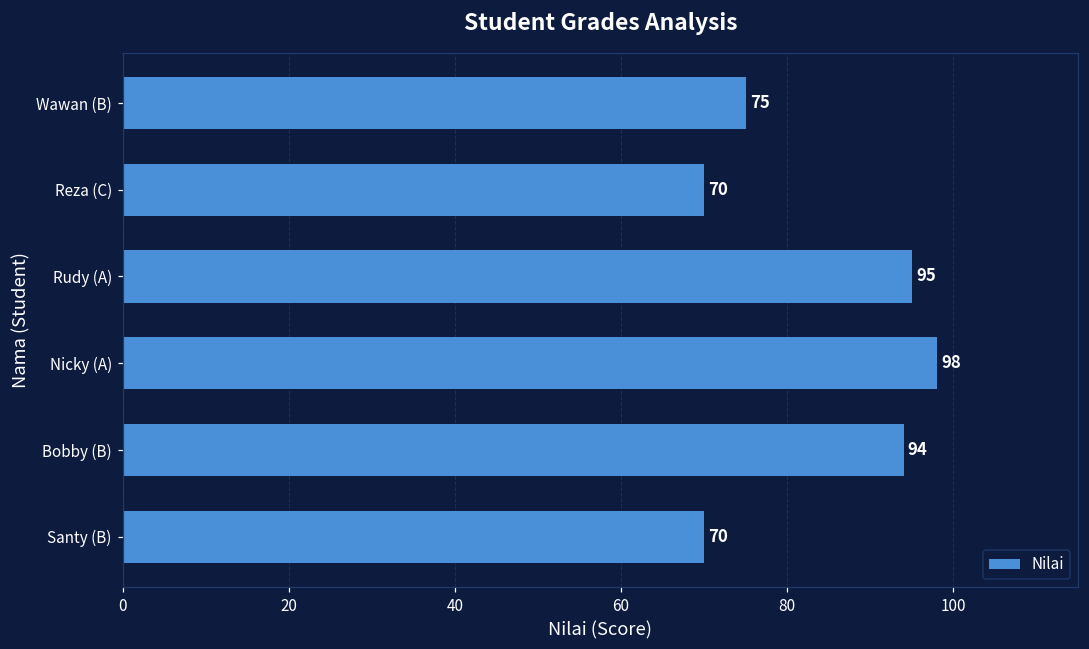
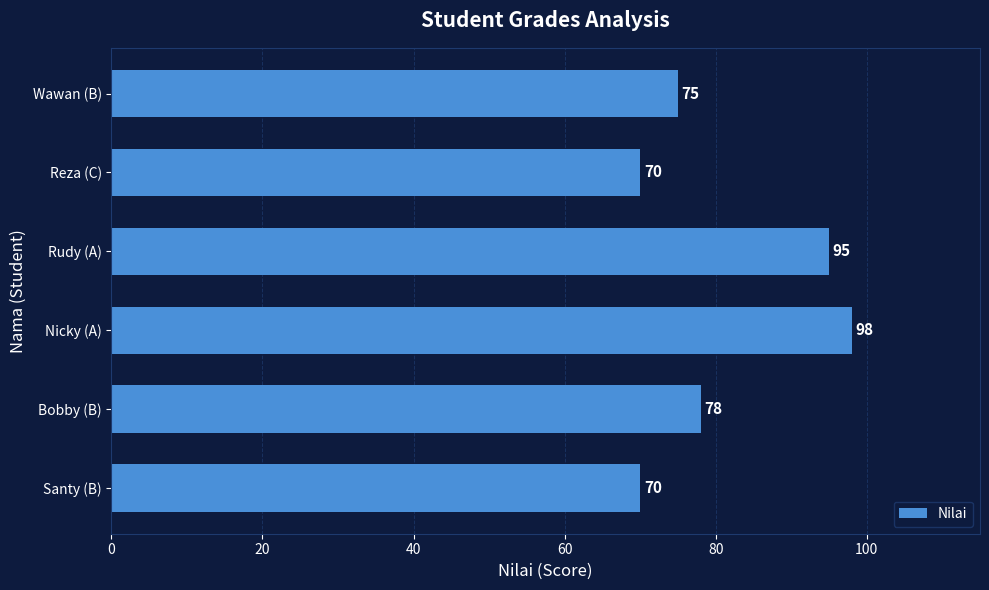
Bobby (B): 94 -> 78
